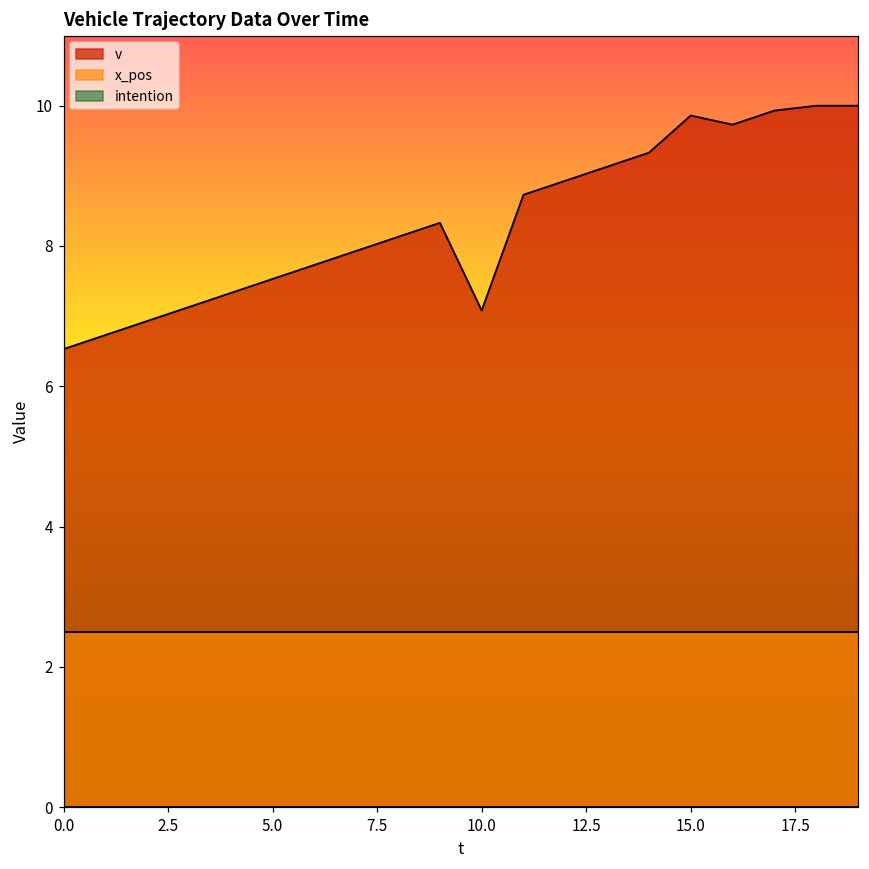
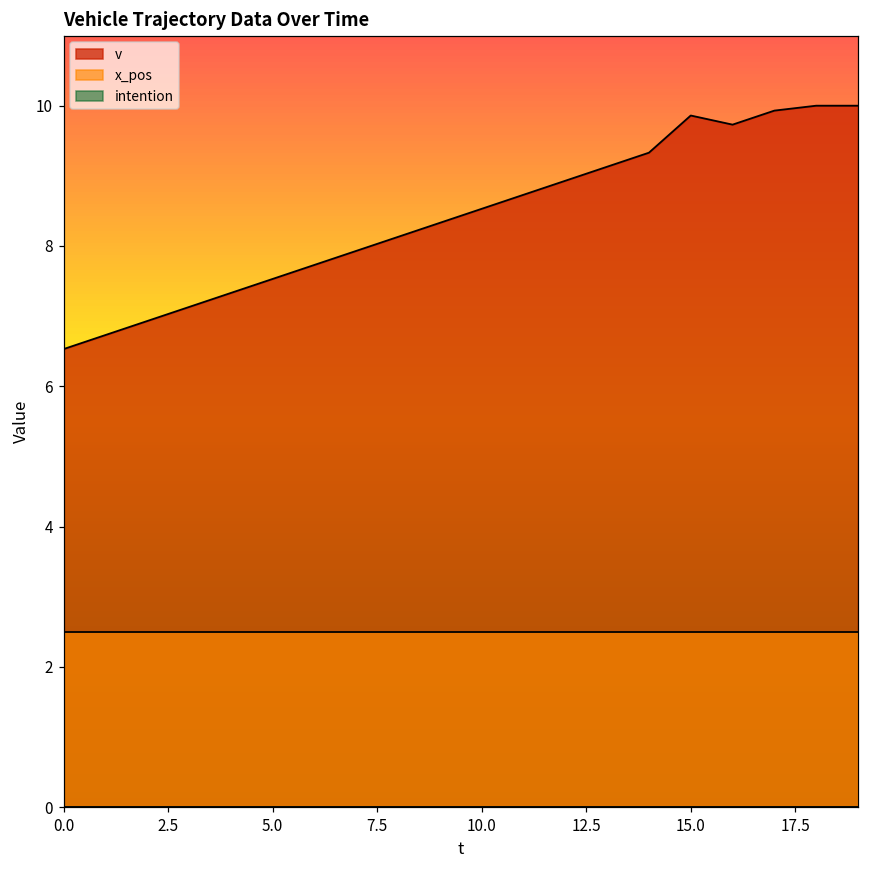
v, 10.0: 7.1 -> 8.5
